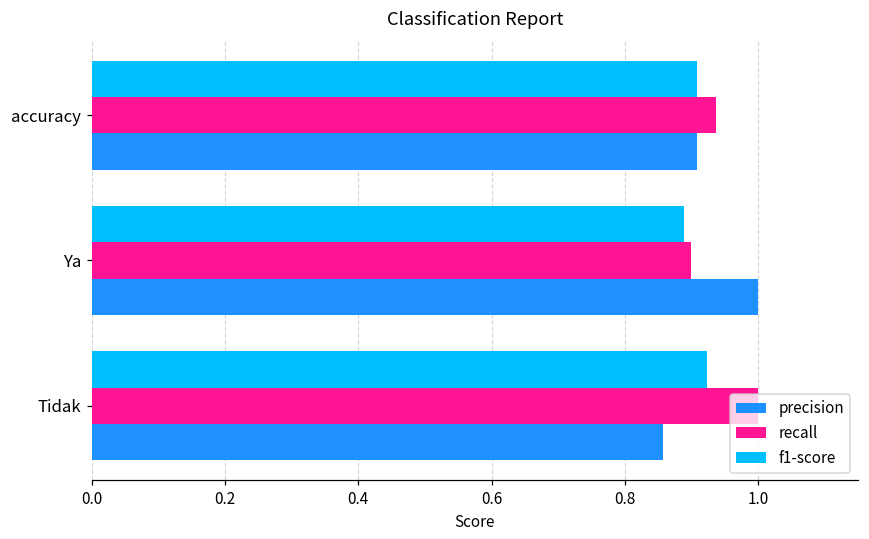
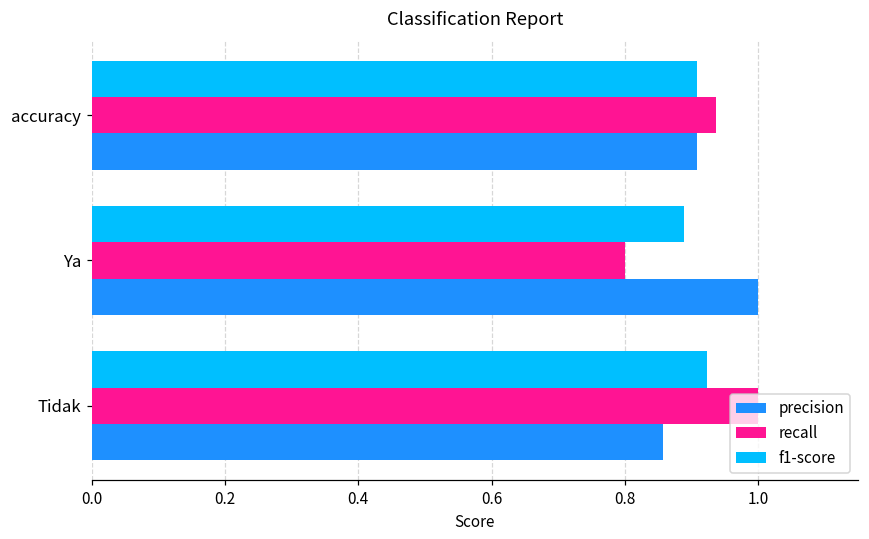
recall, Ya: 0.9 -> 0.8
